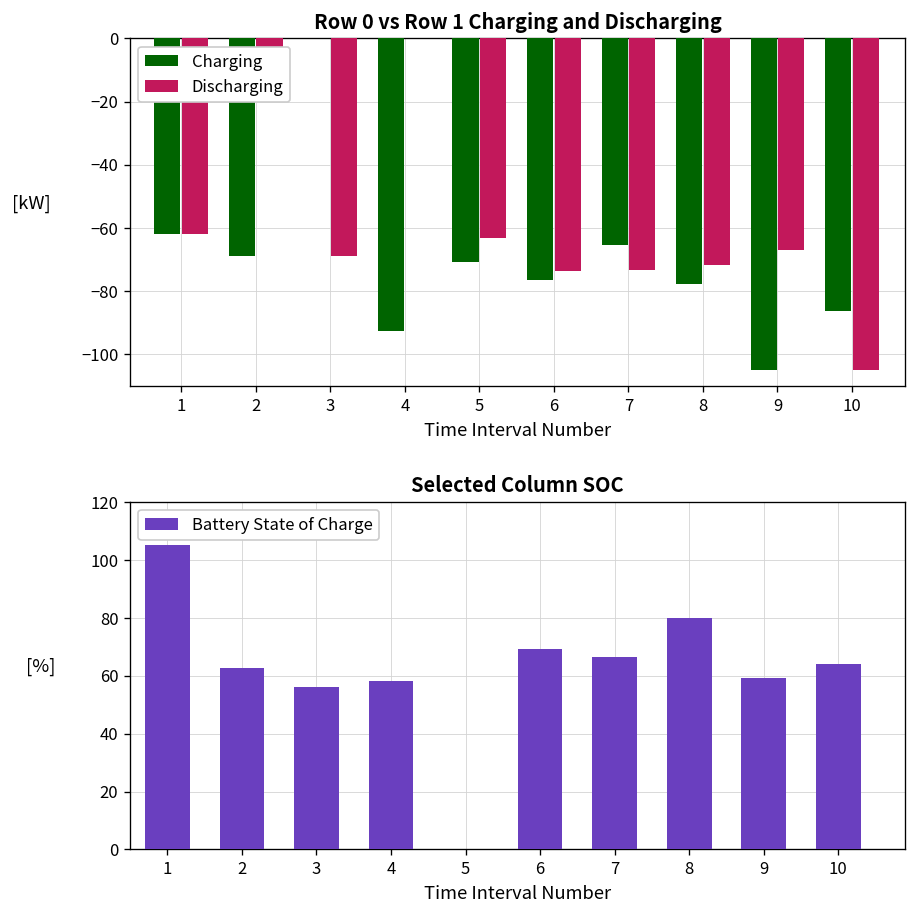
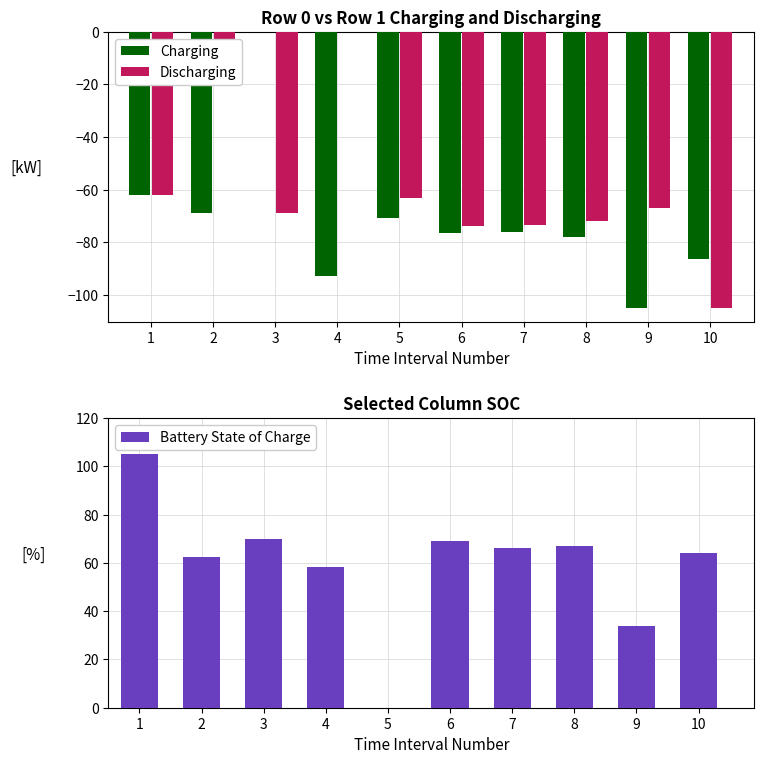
Row 0 vs Row 1 Charging and Discharging, Charging, 7: -66 -> -76
Selected Column SOC, 3: 56 -> 70
Selected Column SOC, 8: 80 -> 67
Selected Column SOC, 9: 59 -> 34
